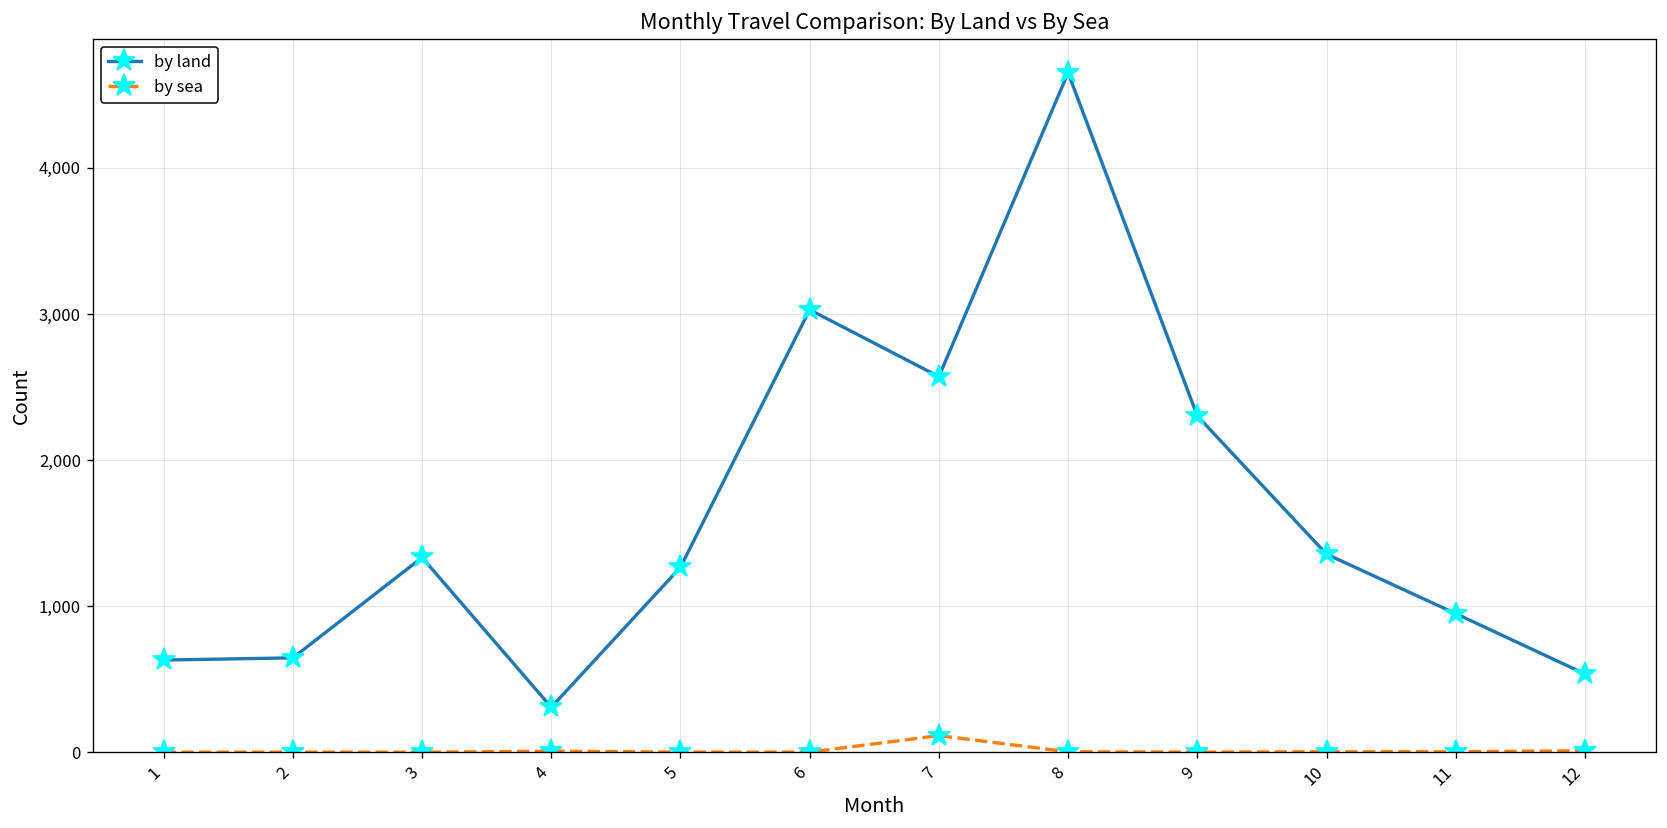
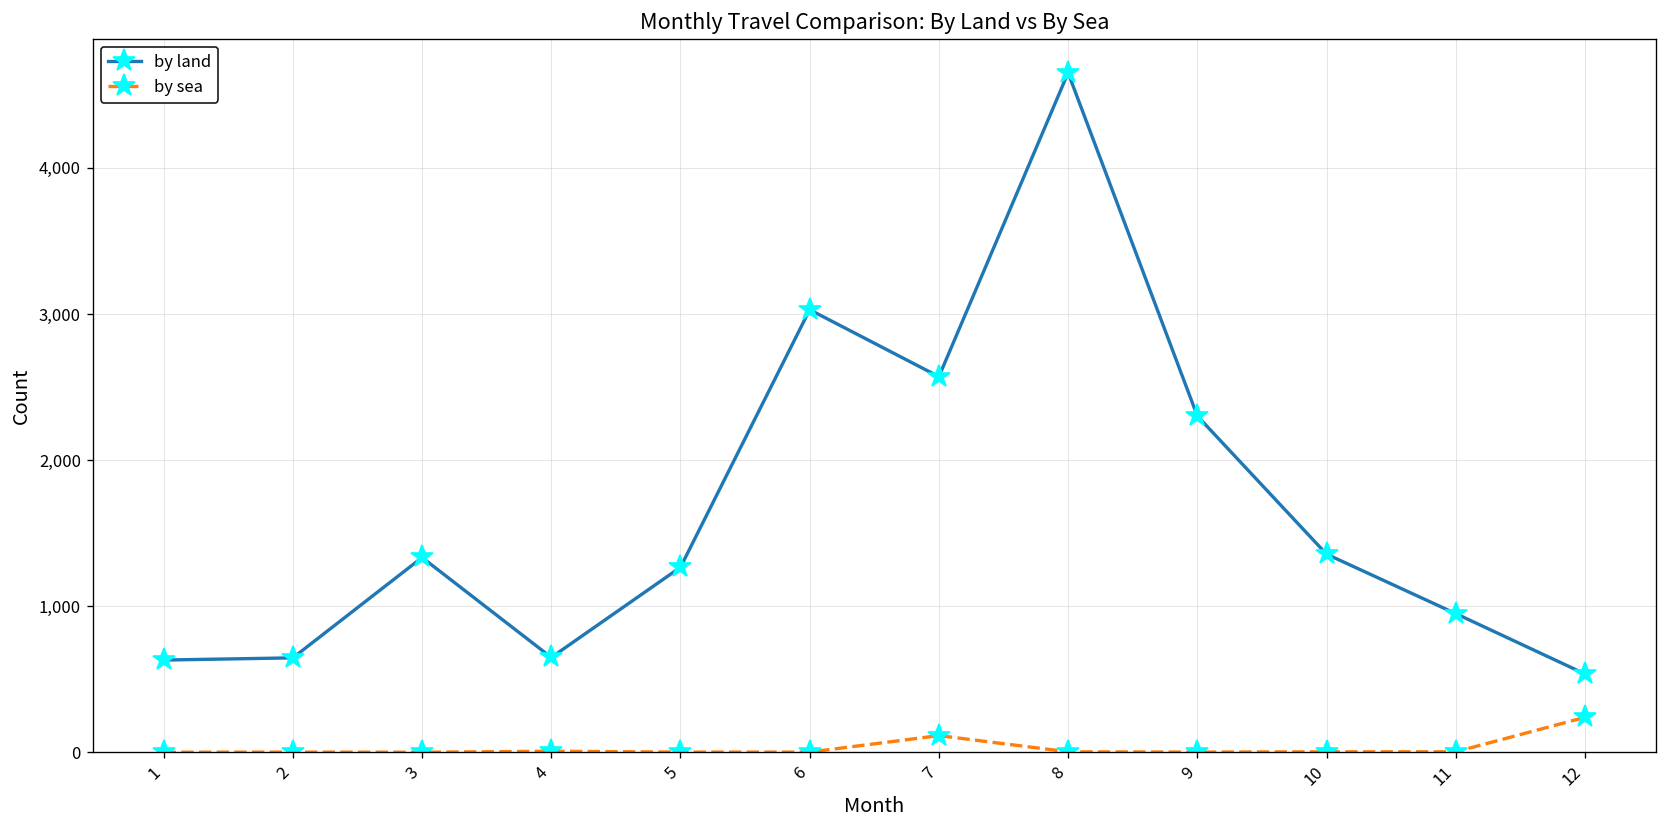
by land, 4: 310 -> 650
by sea, 12: 10 -> 240
